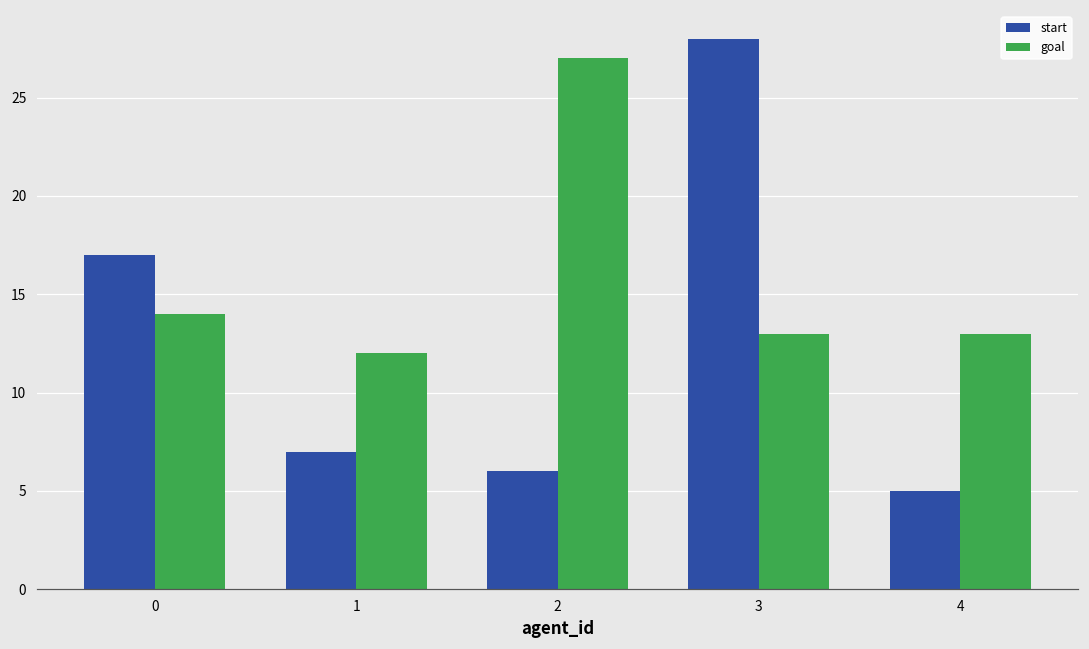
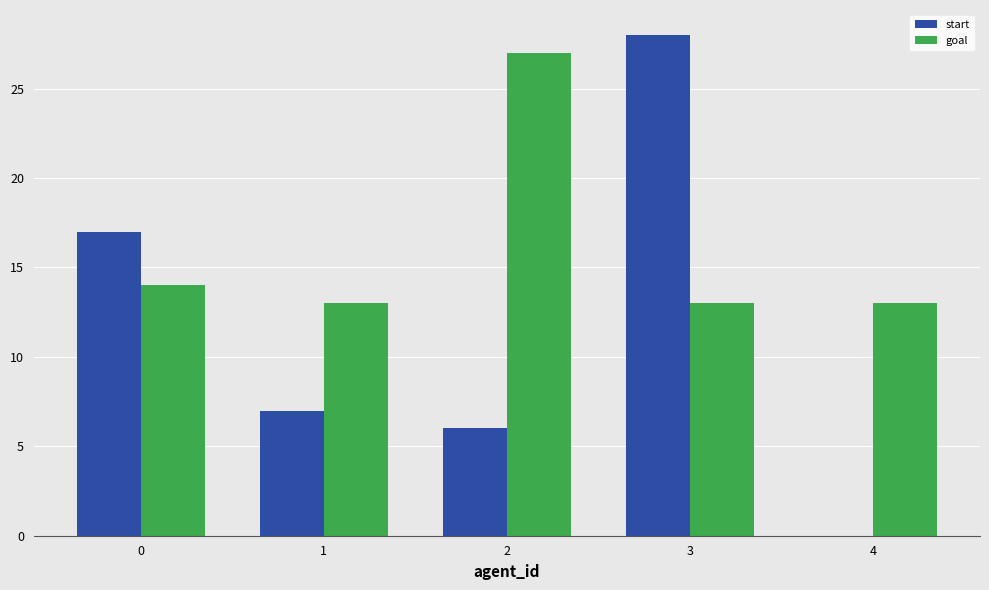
goal, 1: 12 -> 13
start, 4: 5 -> 0
